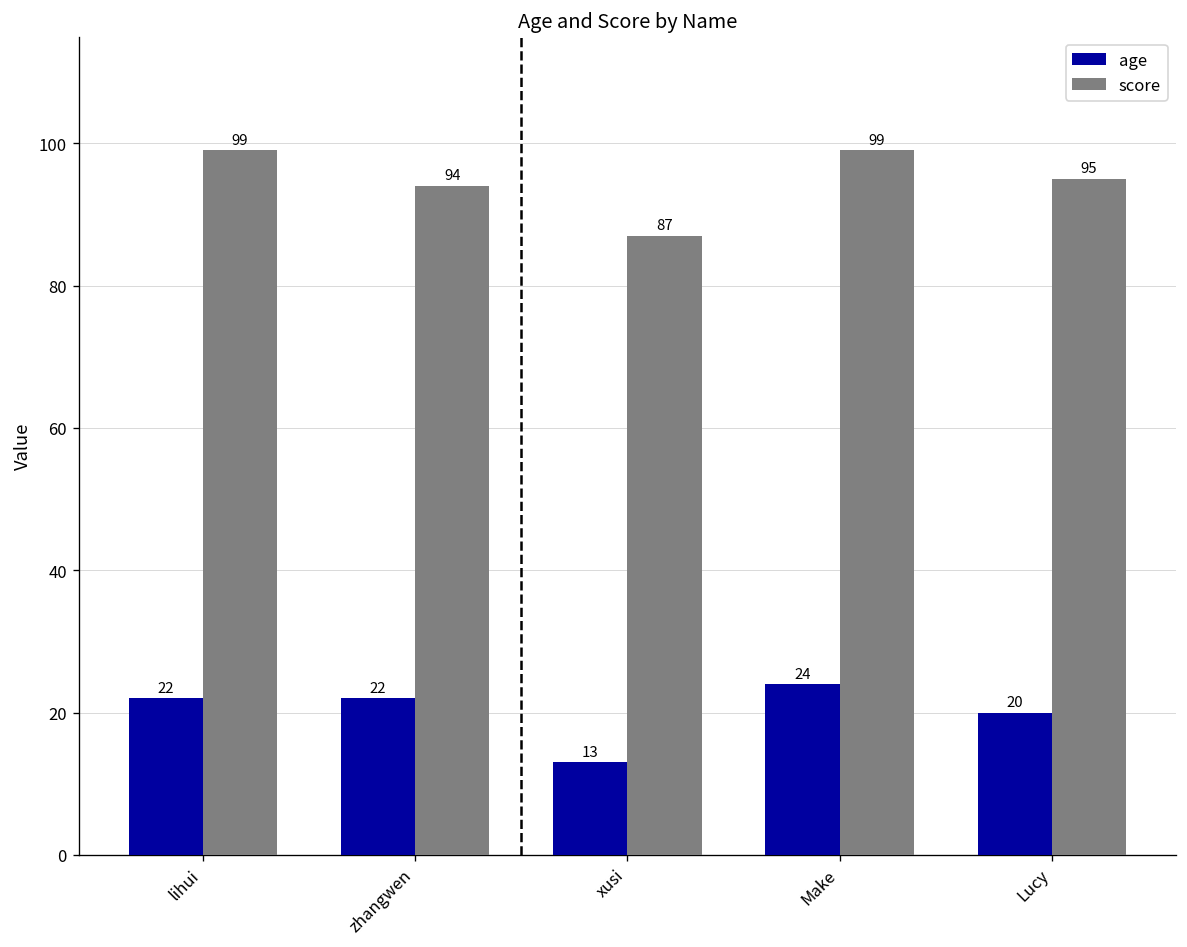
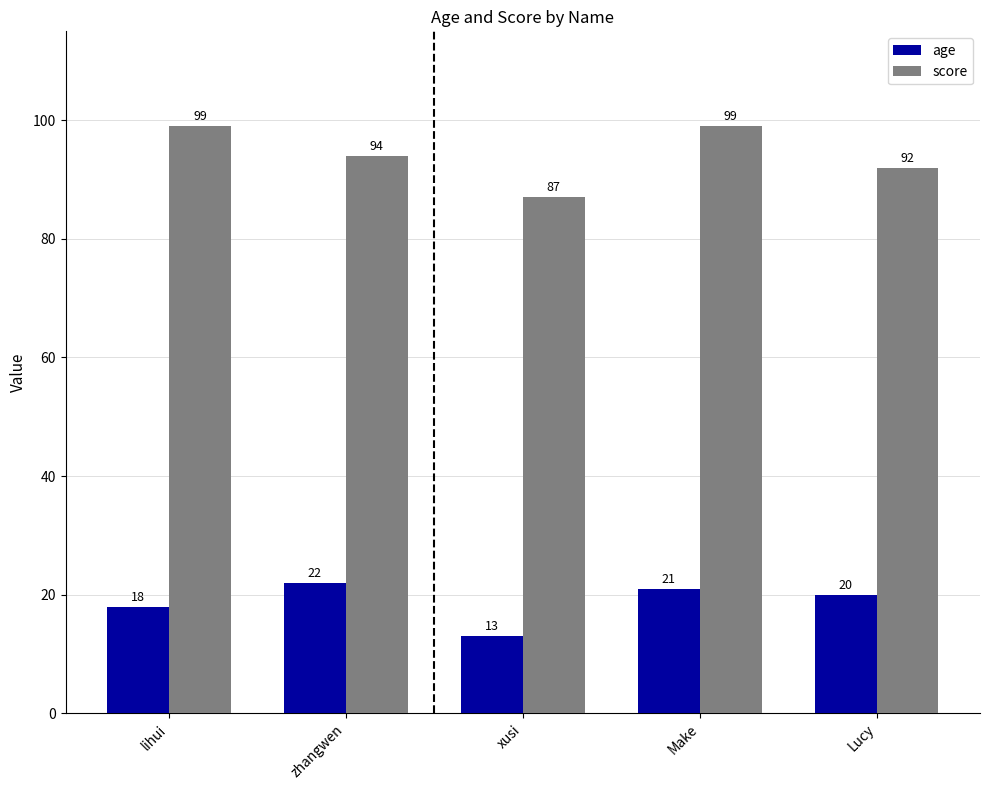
age, lihui: 22 -> 18
age, Make: 24 -> 21
score, Lucy: 95 -> 92
